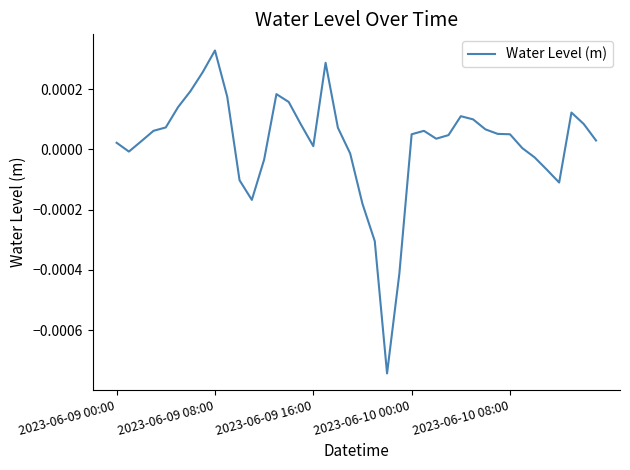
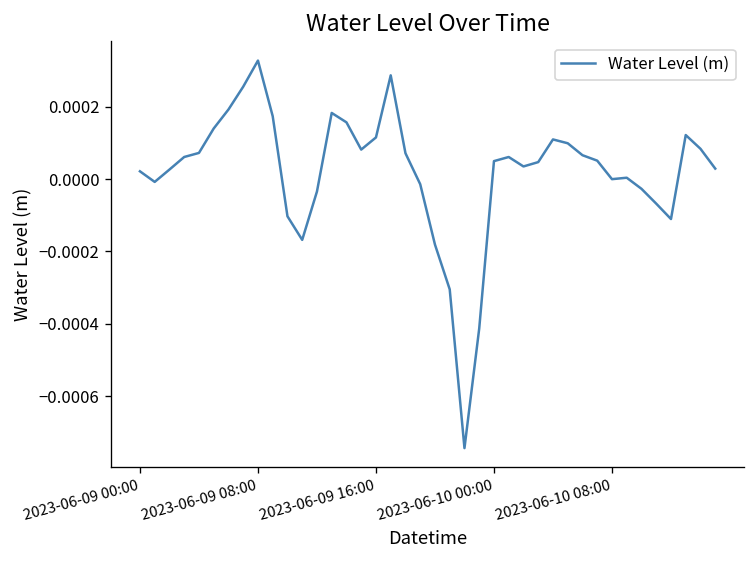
2023-06-09 16:00: 0.00001 -> 0.00012
2023-06-10 08:00: 0.00005 -> 0.00000
